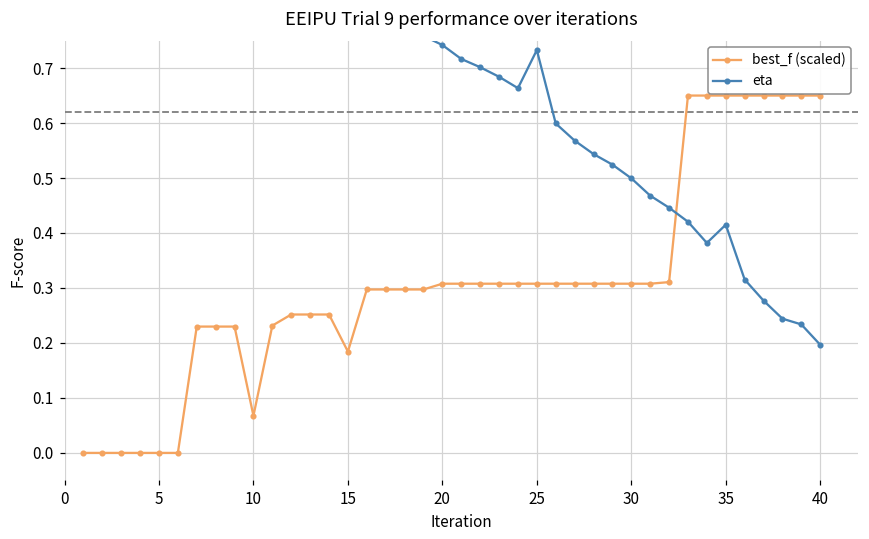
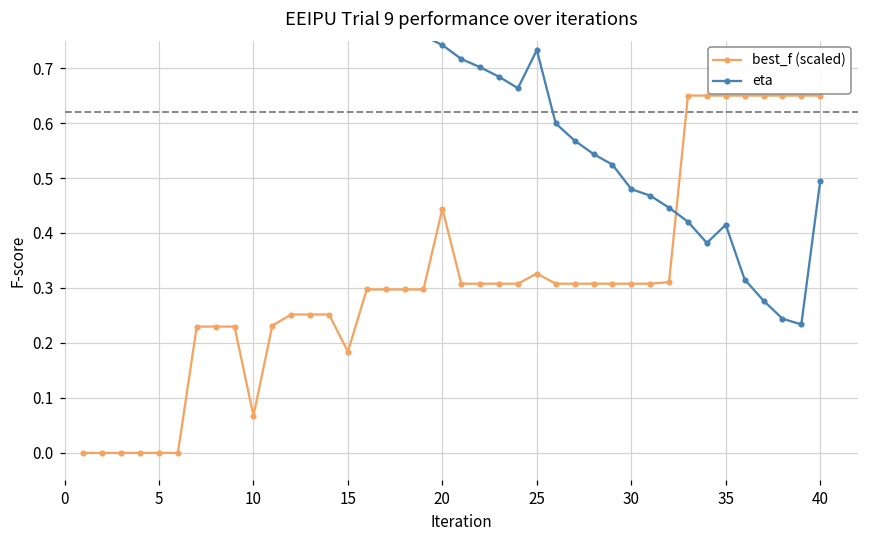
best_f (scaled), 20: 0.31 -> 0.44
best_f (scaled), 25: 0.31 -> 0.33
eta, 30: 0.50 -> 0.48
eta, 40: 0.20 -> 0.49
